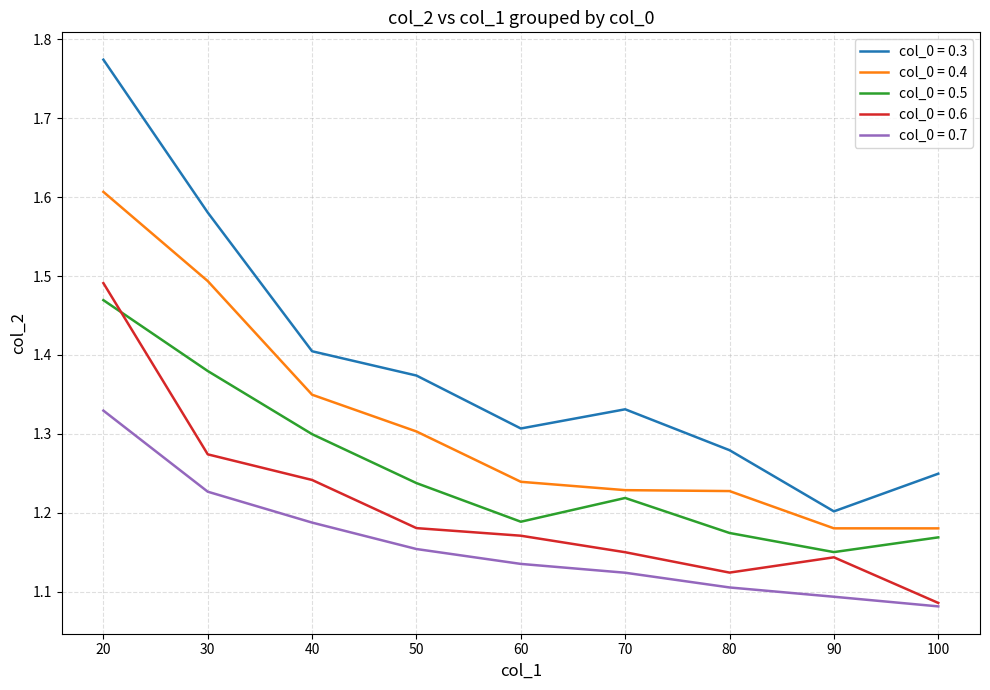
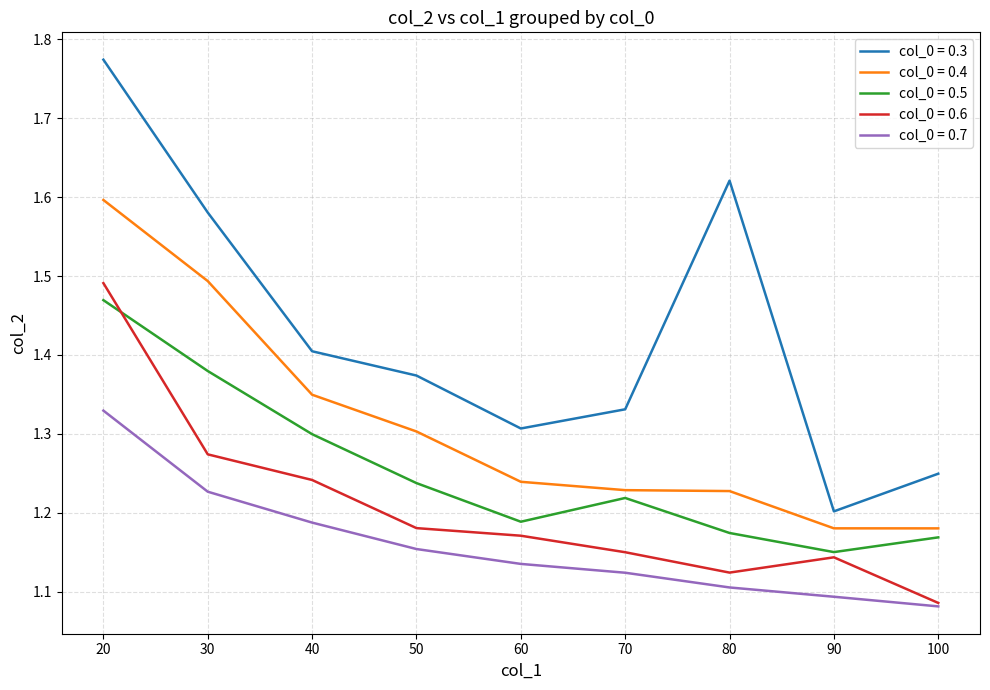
col_0 = 0.4, 20: 1.61 -> 1.60
col_0 = 0.3, 80: 1.28 -> 1.62
